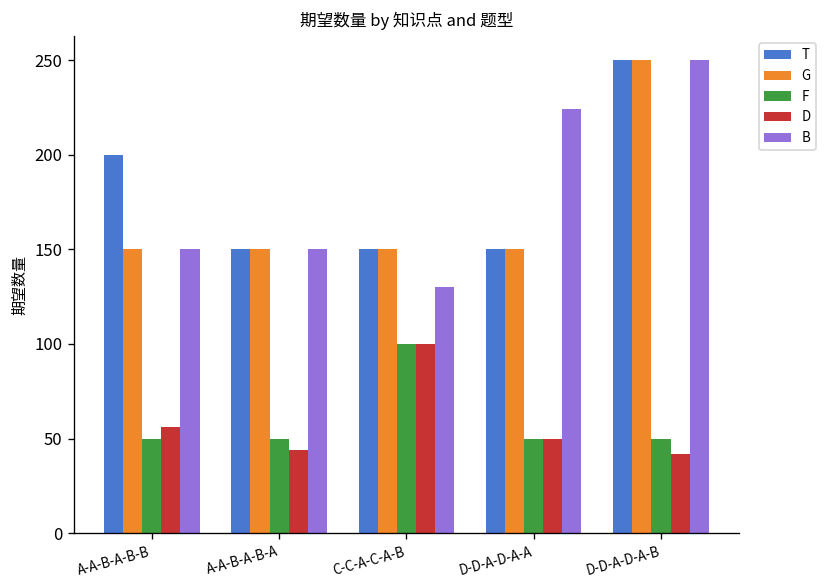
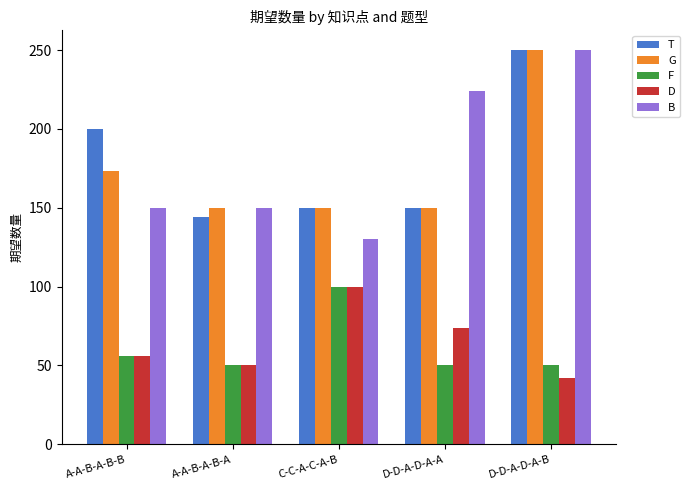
G, A-A-B-A-B-B: 150 -> 173
F, A-A-B-A-B-B: 50 -> 56
T, A-A-B-A-B-A: 150 -> 144
D, A-A-B-A-B-A: 44 -> 50
D, D-D-A-D-A-A: 50 -> 74
